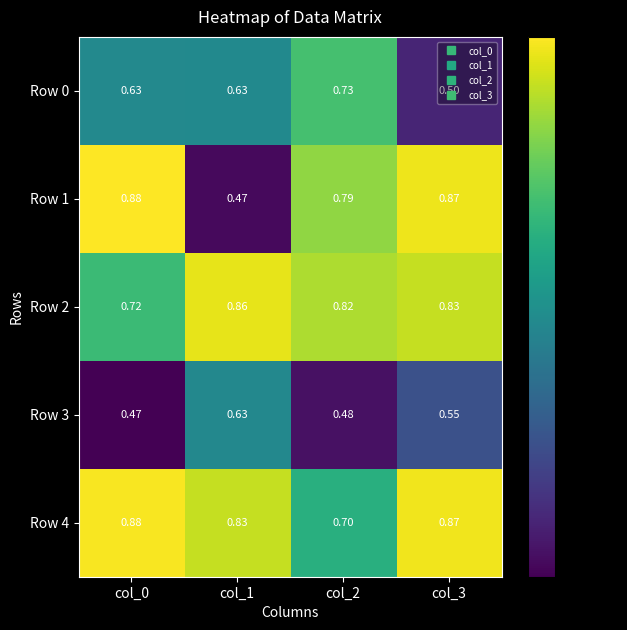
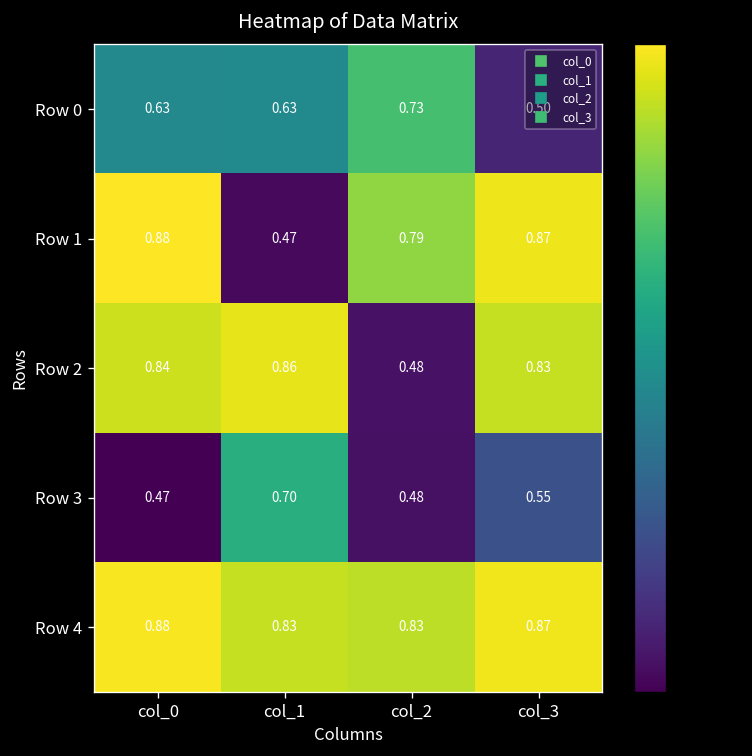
Row 2, col_0: 0.72 -> 0.84
Row 2, col_2: 0.82 -> 0.48
Row 3, col_1: 0.63 -> 0.70
Row 4, col_2: 0.70 -> 0.83
